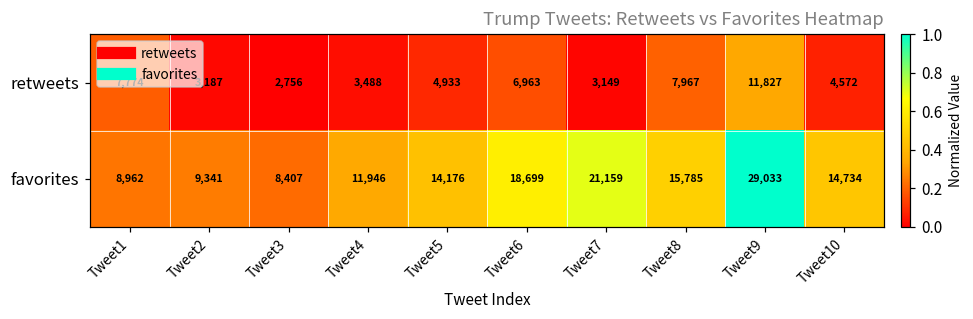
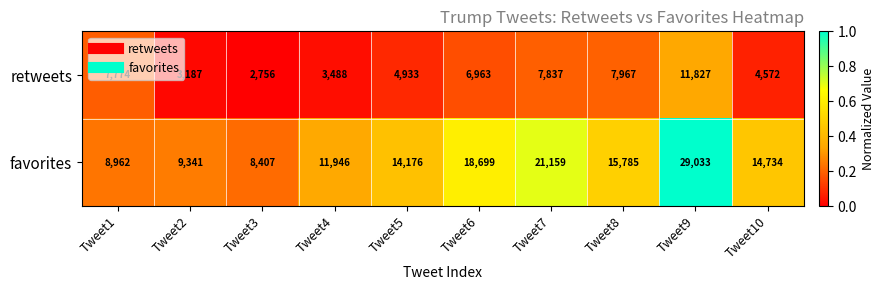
retweets, Tweet7: 3,149 -> 7,837
